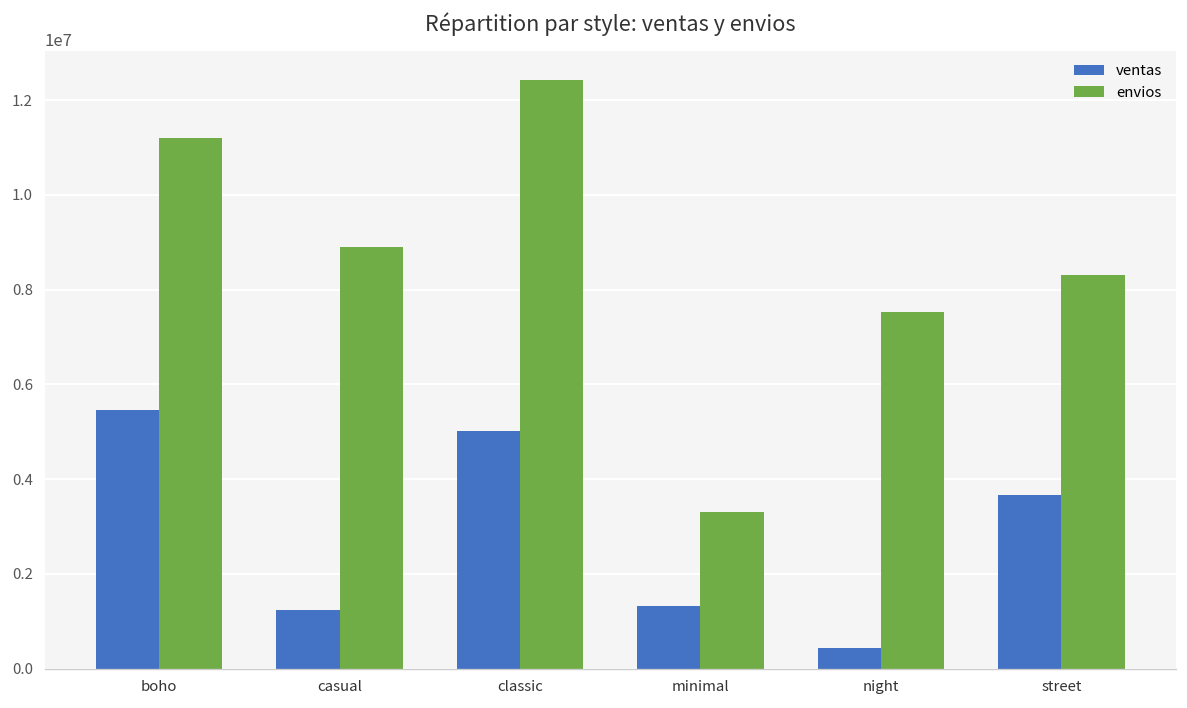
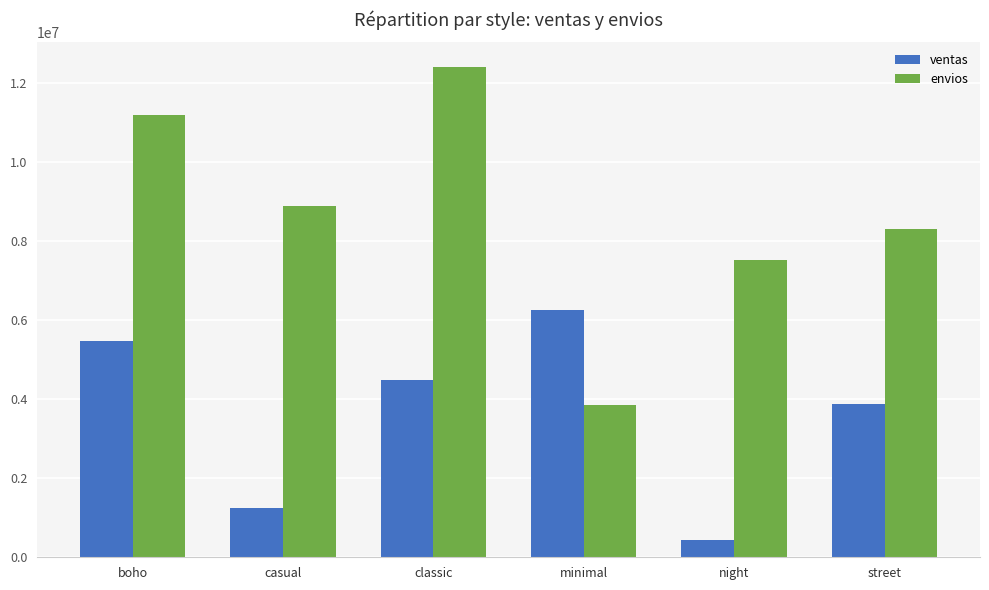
ventas, classic: 5000000 -> 4500000
ventas, minimal: 1300000 -> 6300000
envios, minimal: 3300000 -> 3900000
ventas, street: 3700000 -> 3900000
